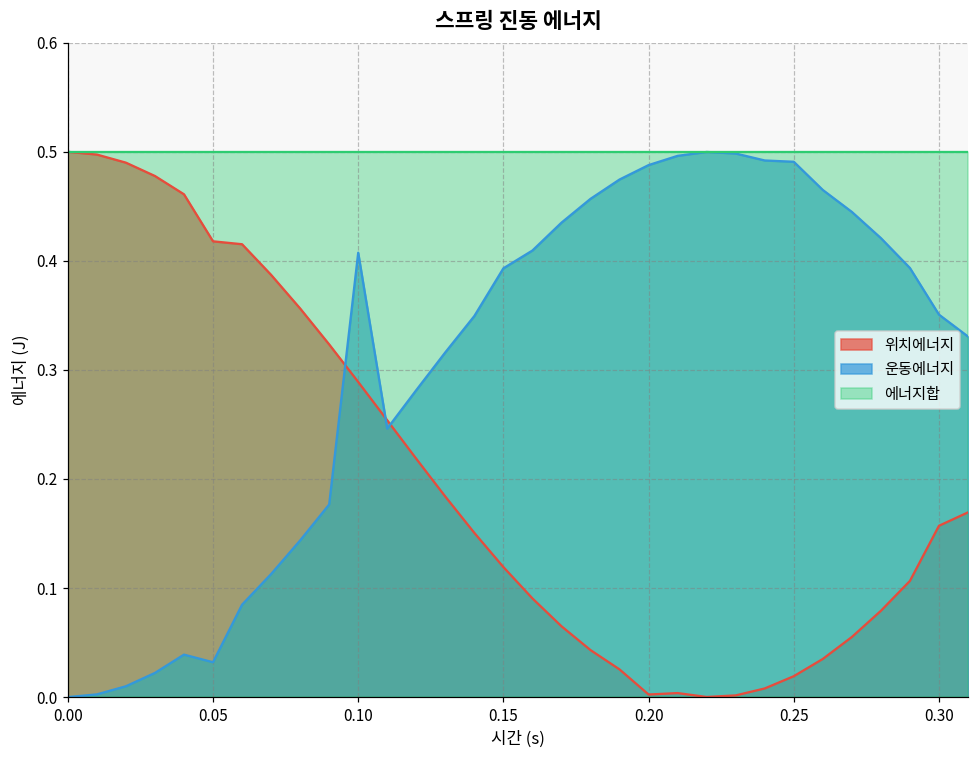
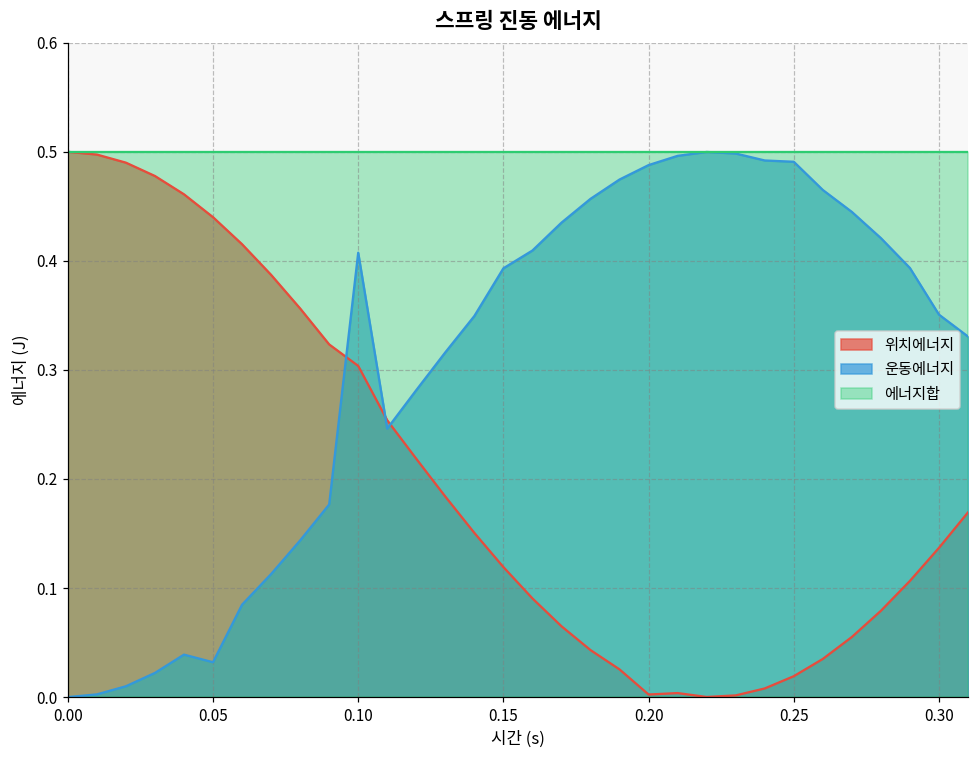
위치에너지, 0.05: 0.42 -> 0.44
위치에너지, 0.10: 0.29 -> 0.30
위치에너지, 0.30: 0.16 -> 0.14
